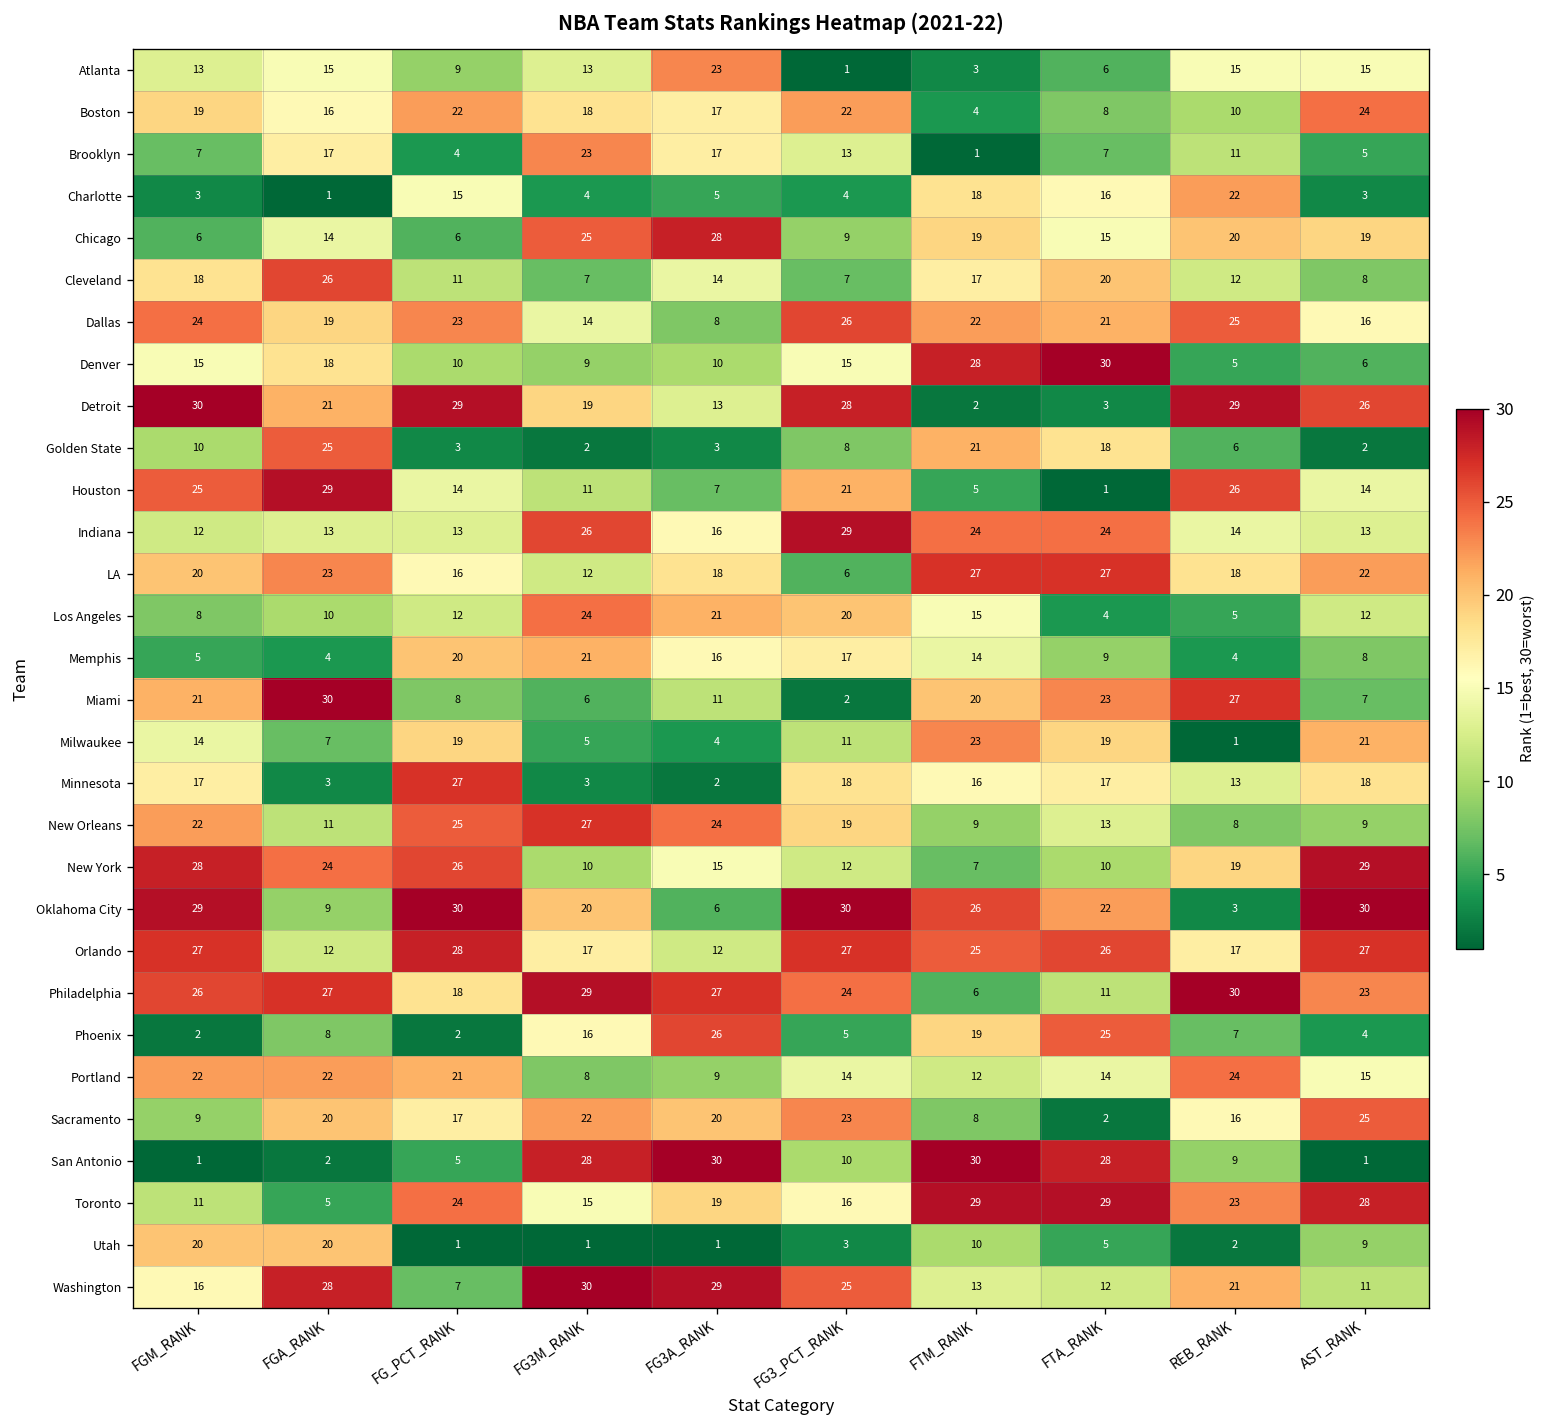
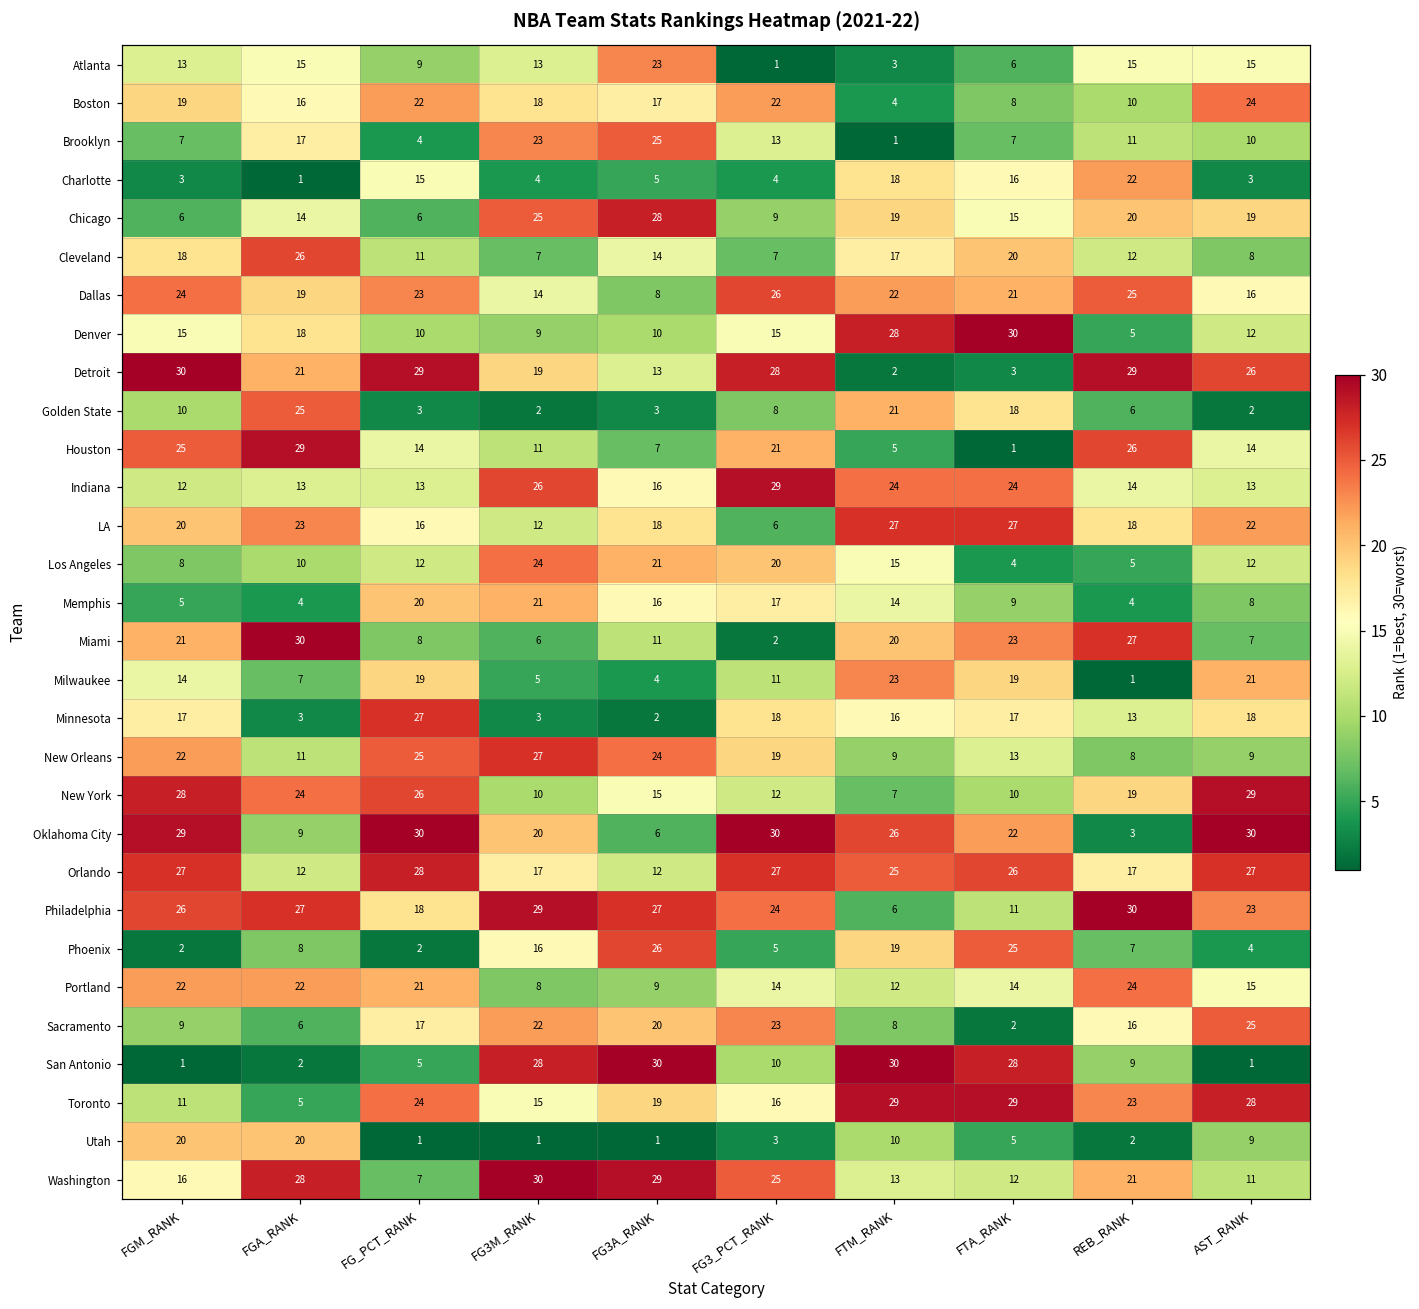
Brooklyn, FG3A_RANK: 17 -> 25
Brooklyn, AST_RANK: 5 -> 10
Denver, AST_RANK: 6 -> 12
Sacramento, FGA_RANK: 20 -> 6
